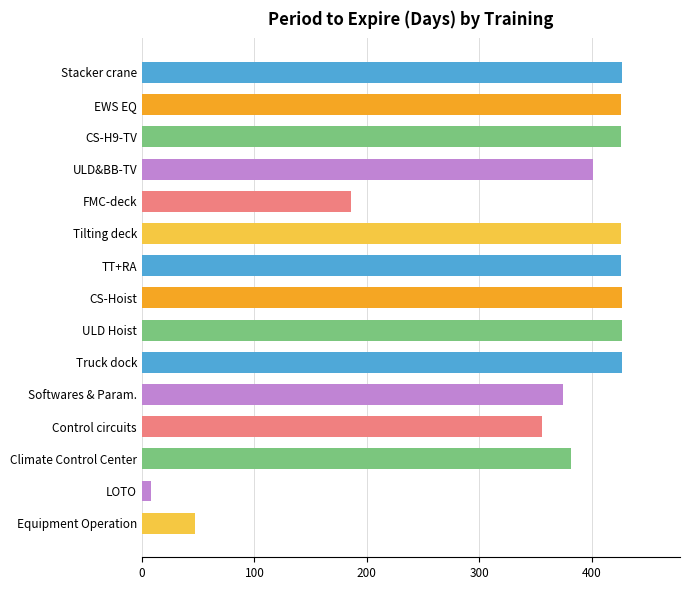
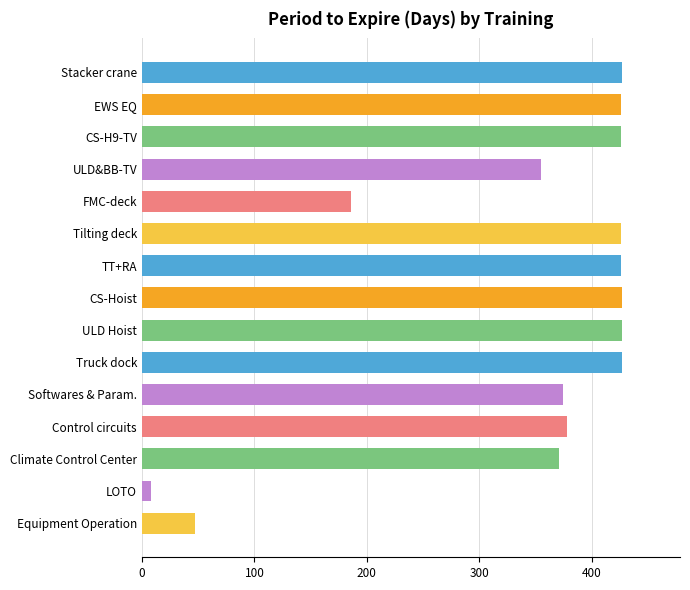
ULD&BB-TV: 401 -> 355
Control circuits: 356 -> 378
Climate Control Center: 381 -> 371
